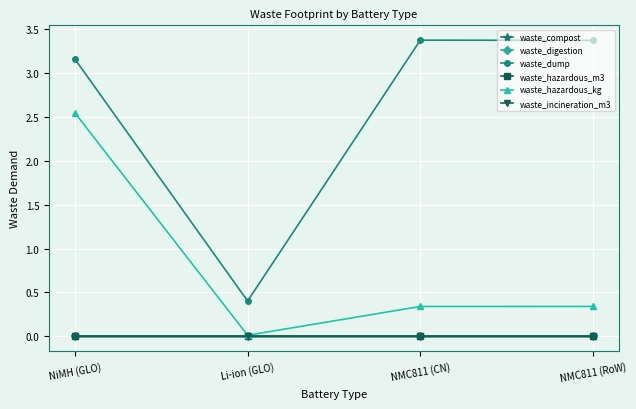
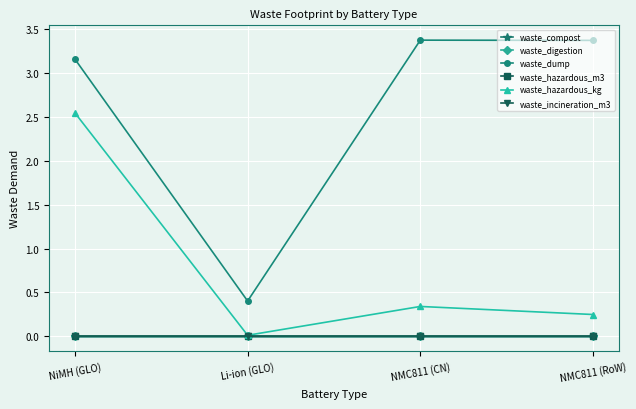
waste_hazardous_kg, NMC811 (RoW): 0.3 -> 0.2
